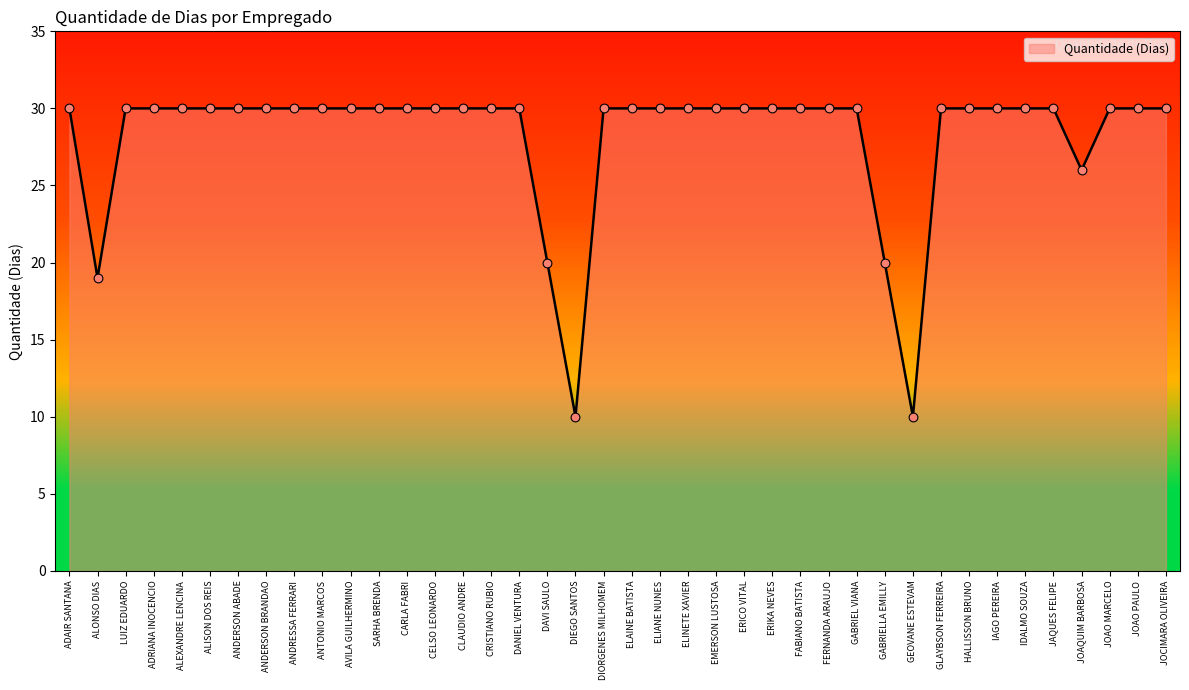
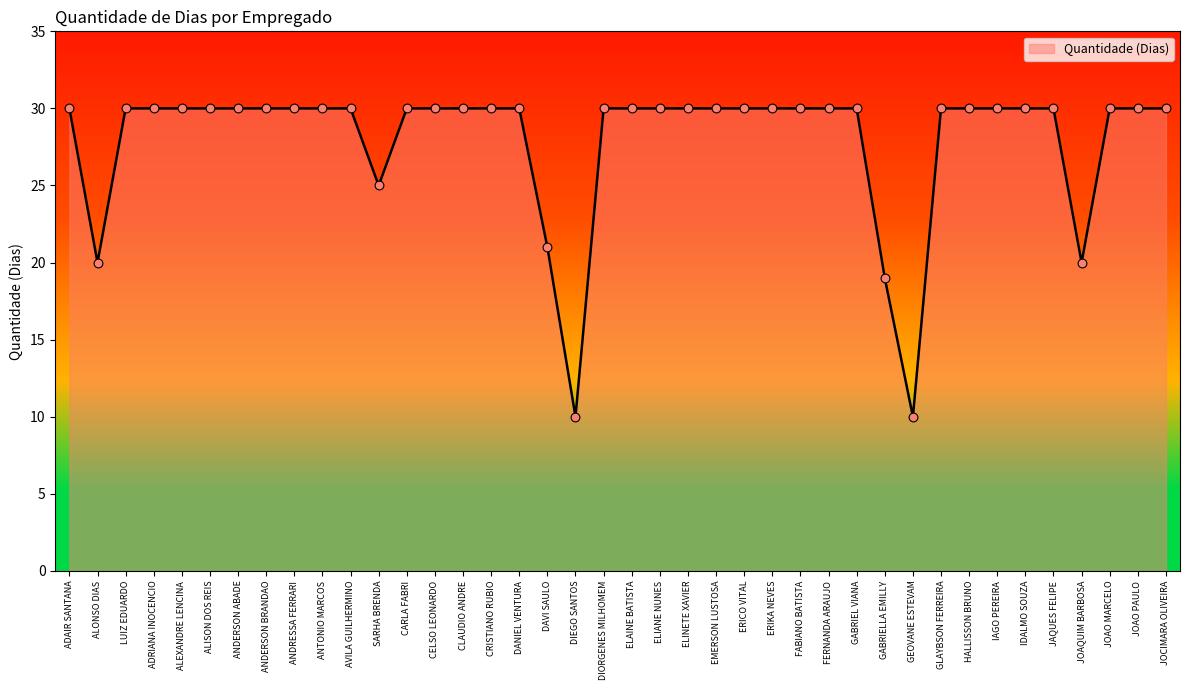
ALONSO DIAS: 19 -> 20
SARHA BRENDA: 30 -> 25
DAVI SAULO: 20 -> 21
GABRIELLA EMILLY: 20 -> 19
JOAQUIM BARBOSA: 26 -> 20
